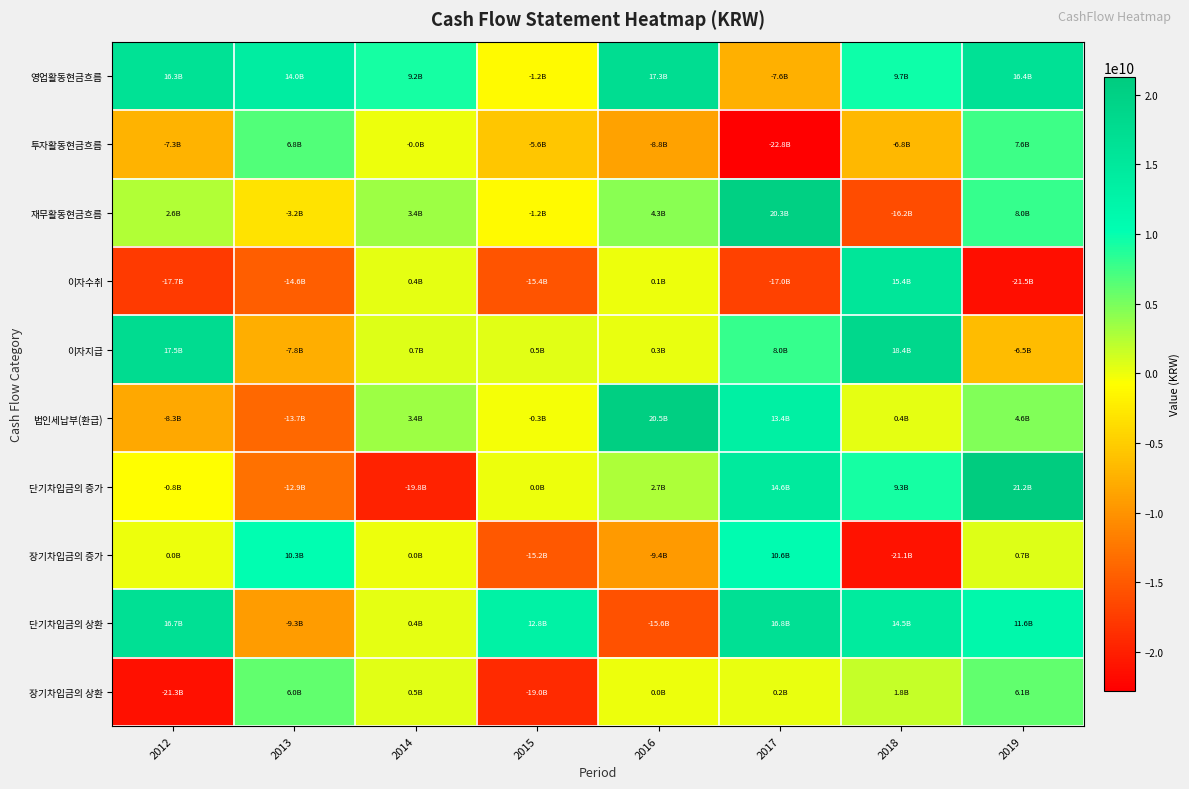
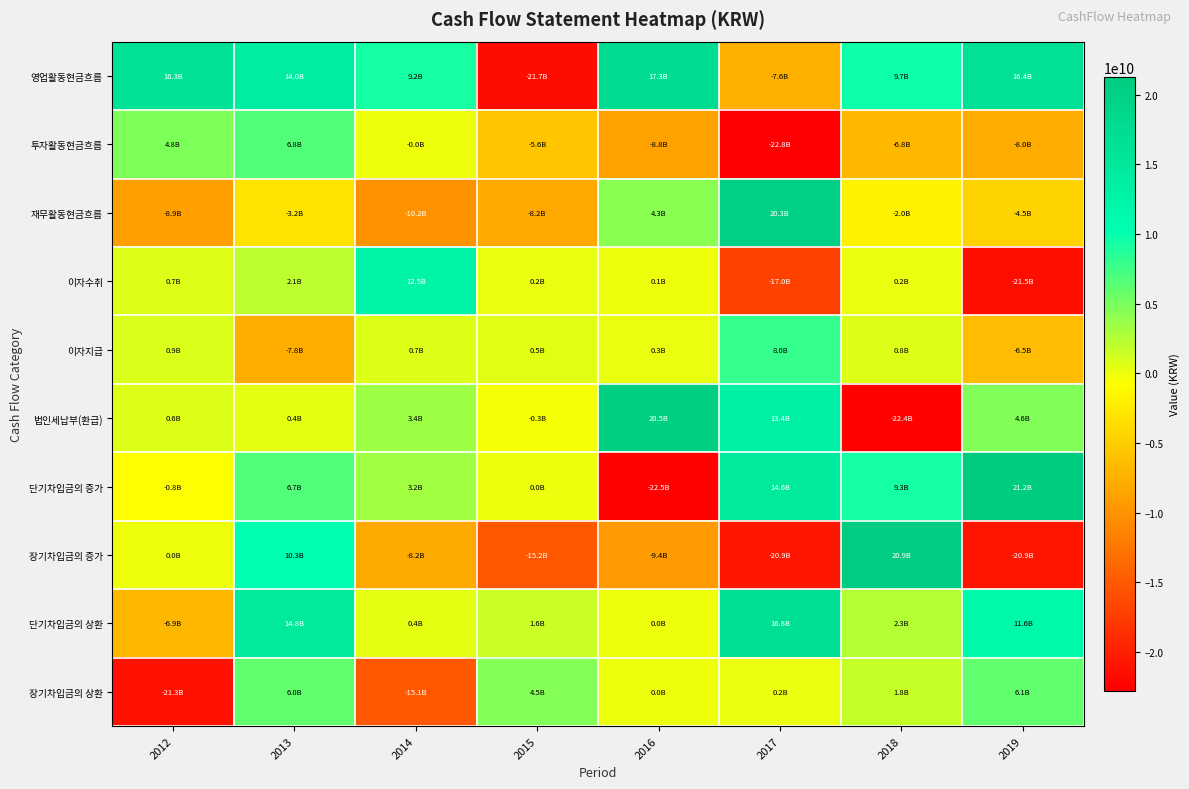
영업활동현금흐름, 2015: -1.2B -> -21.7B
투자활동현금흐름, 2012: -7.3B -> 4.8B
투자활동현금흐름, 2019: 7.6B -> -8.0B
재무활동현금흐름, 2012: 2.6B -> -8.9B
재무활동현금흐름, 2014: 3.4B -> -10.2B
재무활동현금흐름, 2015: -1.2B -> -8.2B
재무활동현금흐름, 2018: -16.2B -> -2.0B
재무활동현금흐름, 2019: 8.0B -> -4.5B
이자수취, 2012: -17.7B -> 0.7B
이자수취, 2013: -14.6B -> 2.1B
이자수취, 2014: 0.4B -> 12.5B
이자수취, 2015: -15.4B -> 0.2B
이자수취, 2018: 15.4B -> 0.2B
이자지급, 2012: 17.5B -> 0.9B
이자지급, 2018: 18.4B -> 0.8B
법인세납부(환급), 2012: -8.3B -> 0.6B
법인세납부(환급), 2013: -13.7B -> 0.4B
법인세납부(환급), 2018: 0.4B -> -22.4B
단기차입금의 증가, 2013: -12.9B -> 6.7B
단기차입금의 증가, 2014: -19.8B -> 3.2B
단기차입금의 증가, 2016: 2.7B -> -22.5B
장기차입금의 증가, 2014: 0.0B -> -8.2B
장기차입금의 증가, 2017: 10.6B -> -20.9B
장기차입금의 증가, 2018: -21.1B -> 20.9B
장기차입금의 증가, 2019: 0.7B -> -20.9B
단기차입금의 상환, 2012: 16.7B -> -6.9B
단기차입금의 상환, 2013: -9.3B -> 14.8B
단기차입금의 상환, 2015: 12.8B -> 1.6B
단기차입금의 상환, 2016: -15.6B -> 0.0B
단기차입금의 상환, 2018: 14.5B -> 2.3B
장기차입금의 상환, 2014: 0.5B -> -15.1B
장기차입금의 상환, 2015: -19.0B -> 4.5B
